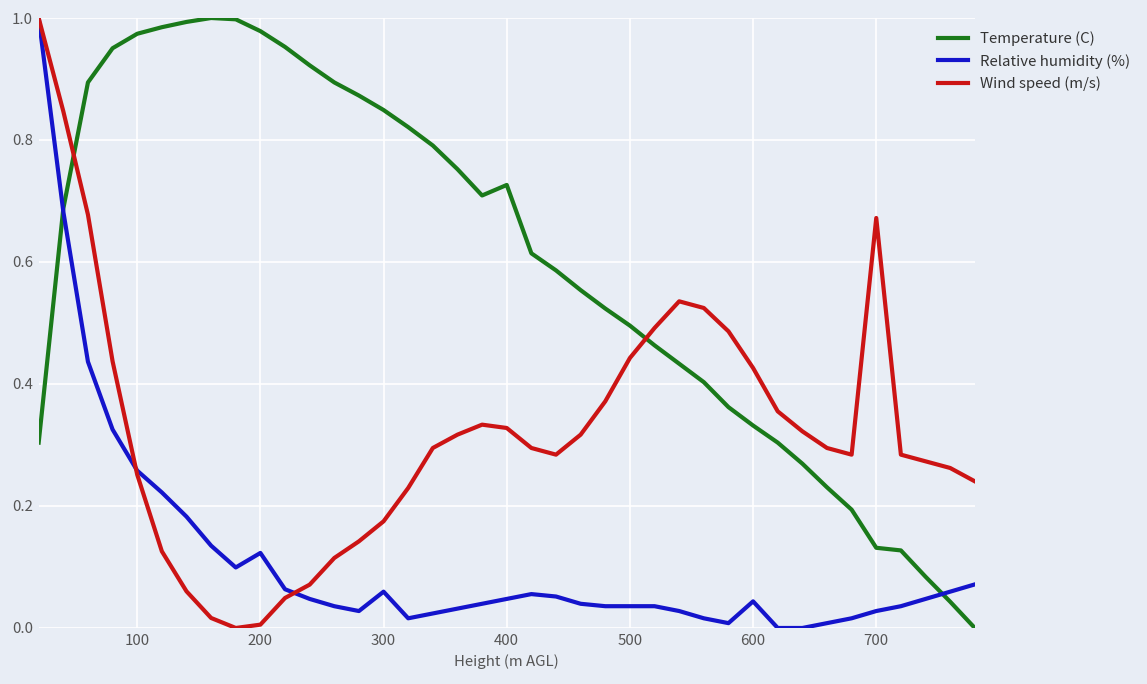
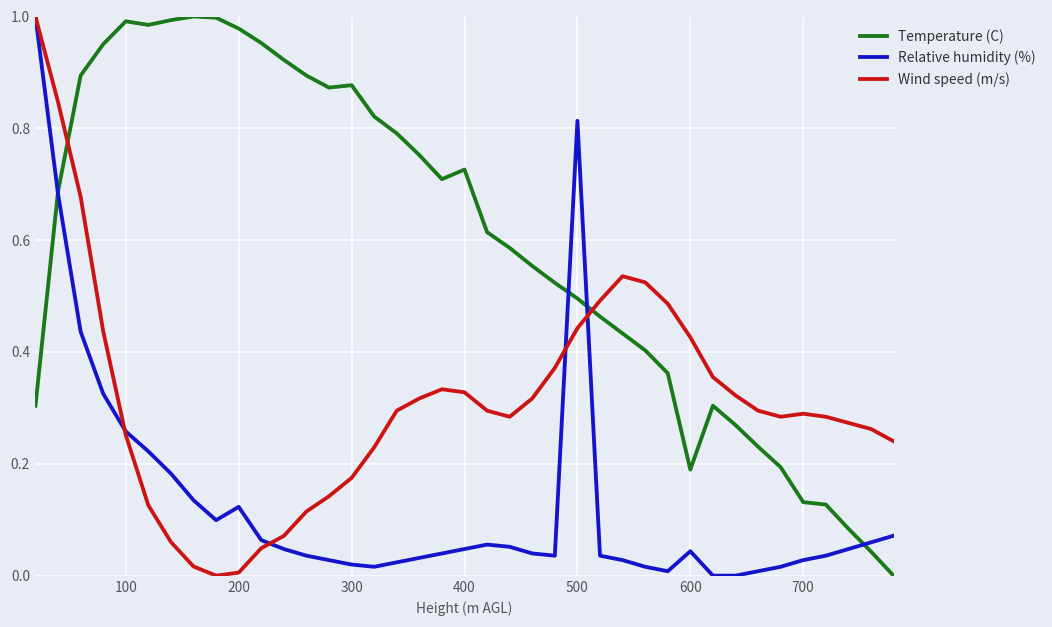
Temperature (C), 100: 0.97 -> 0.99
Temperature (C), 300: 0.85 -> 0.88
Relative humidity (%), 300: 0.06 -> 0.02
Relative humidity (%), 500: 0.04 -> 0.81
Temperature (C), 600: 0.33 -> 0.19
Wind speed (m/s), 700: 0.67 -> 0.29
